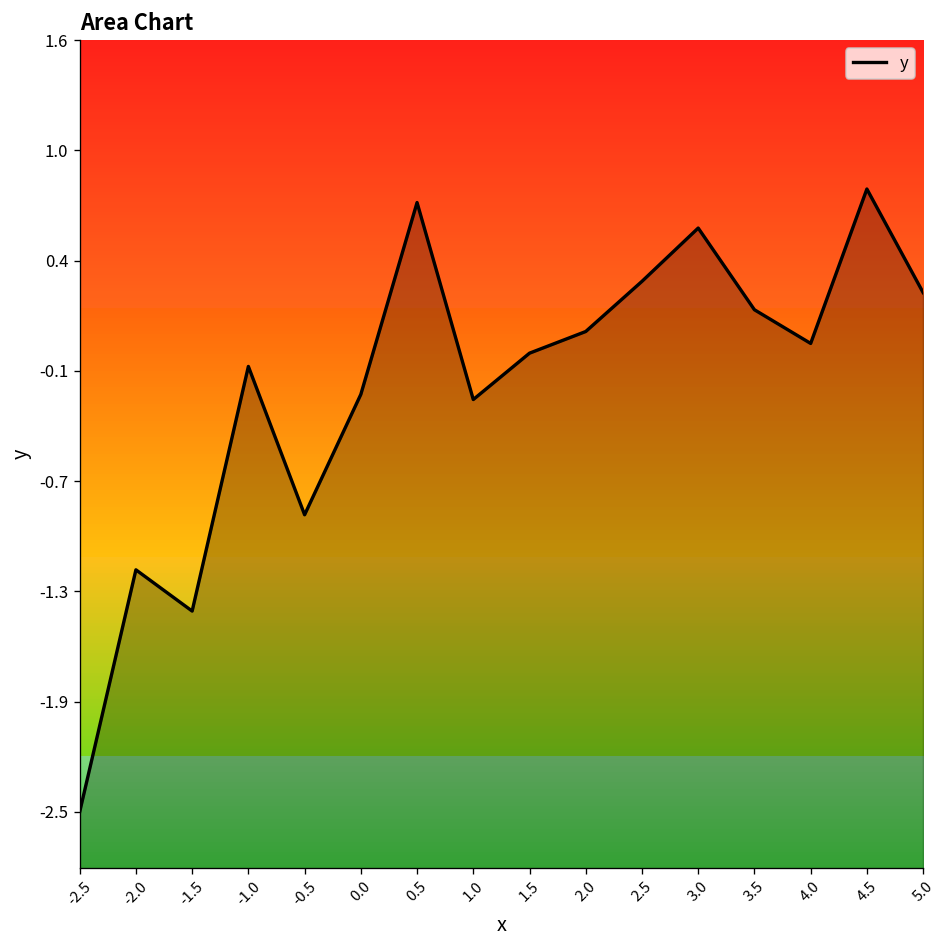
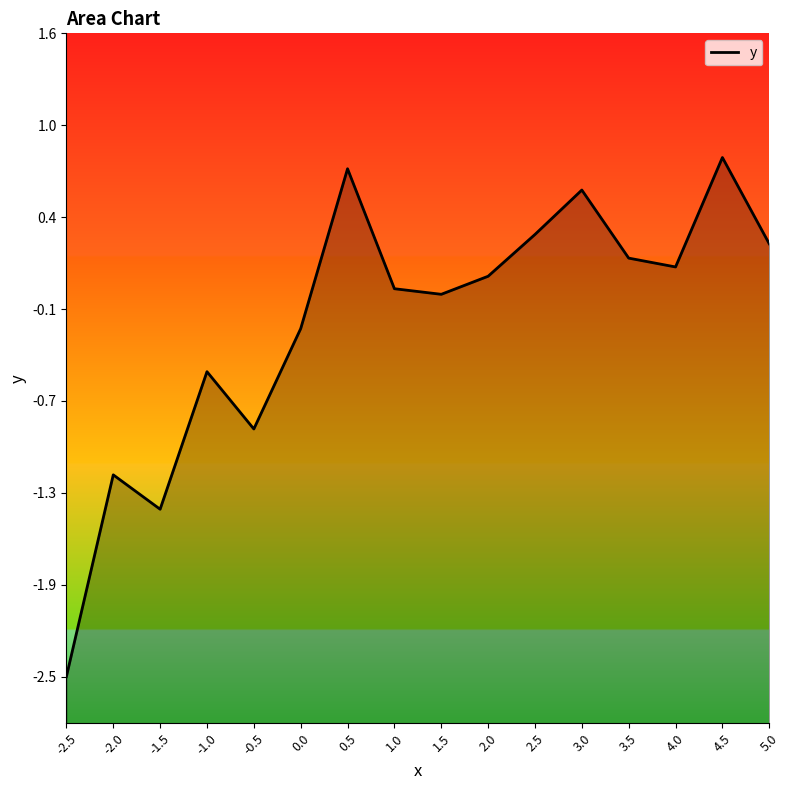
-1.0: -0.12 -> -0.55
1.0: -0.30 -> -0.01
4.0: 0.00 -> 0.13
